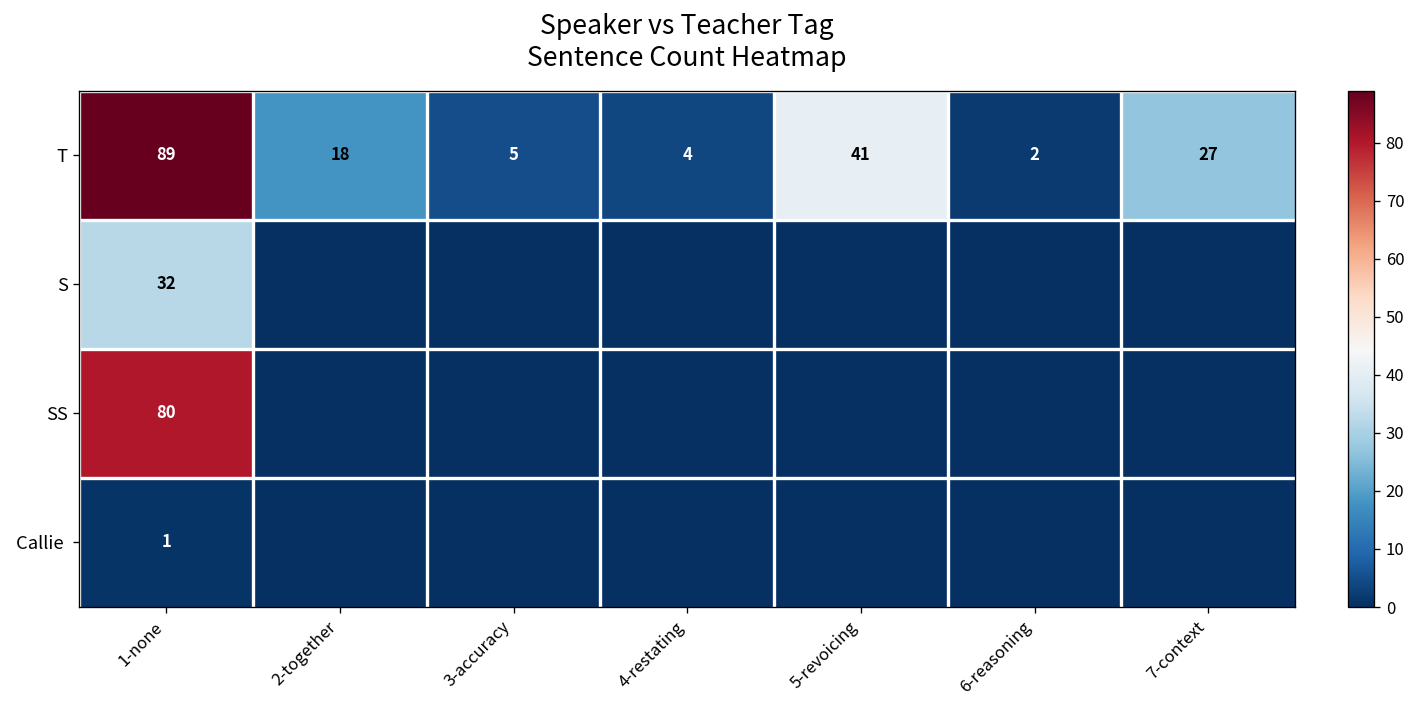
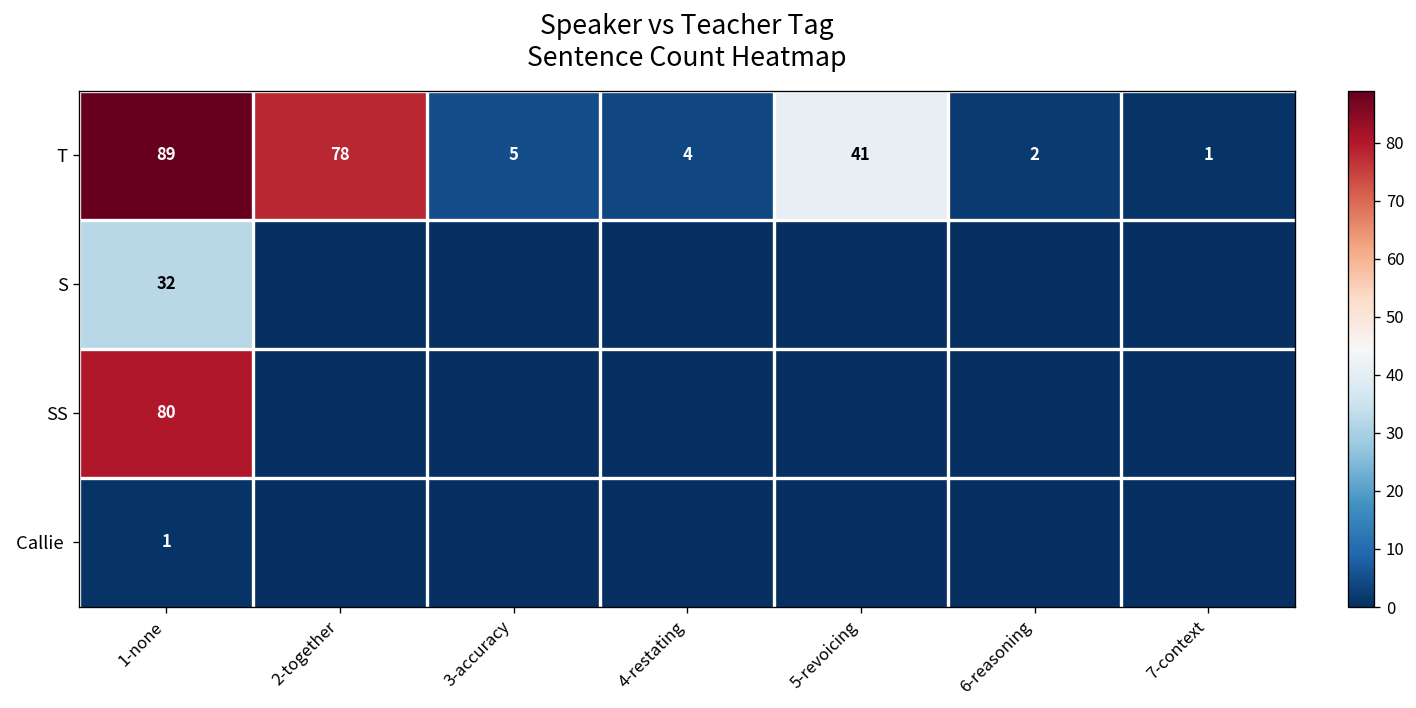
T, 2-together: 18 -> 78
T, 7-context: 27 -> 1
